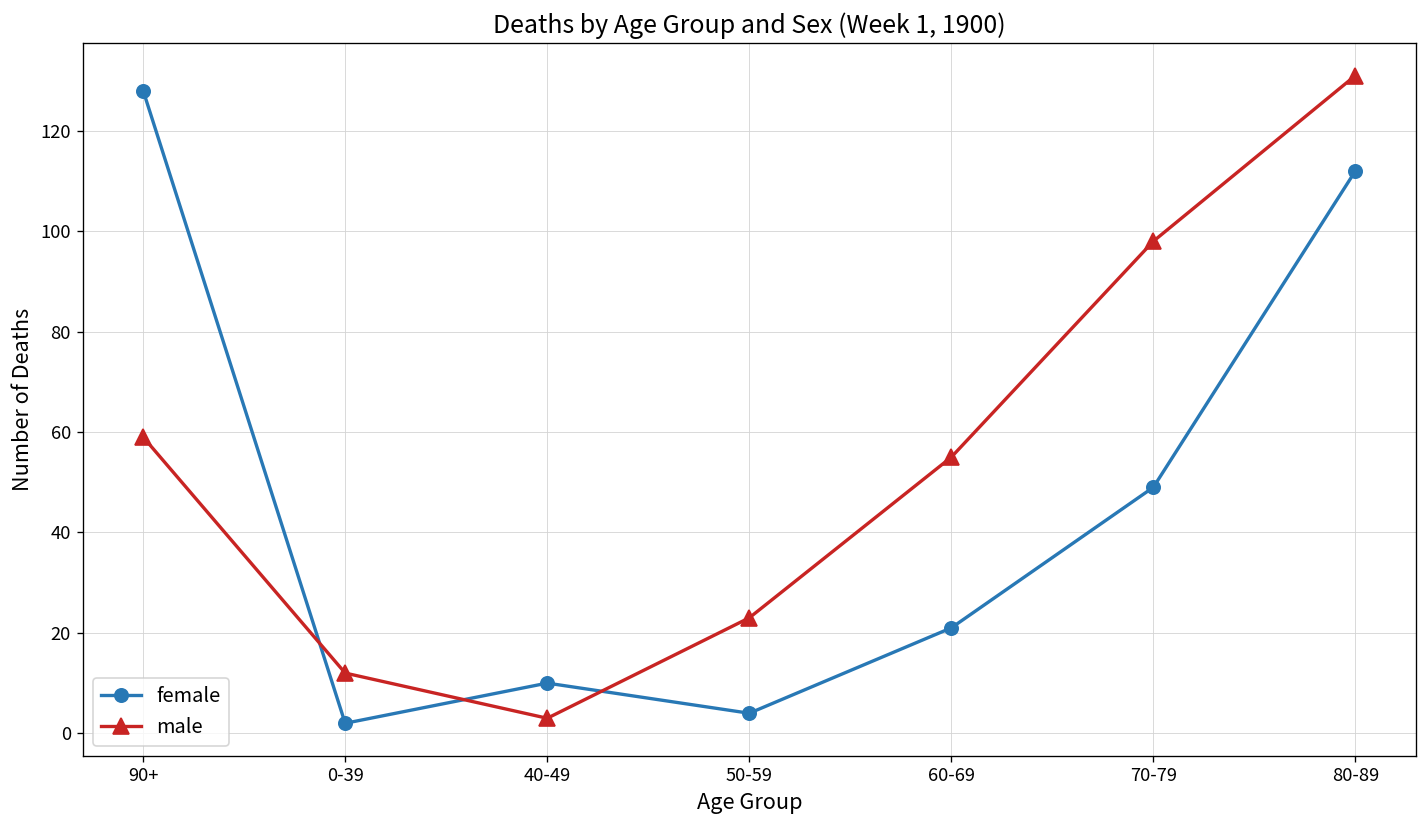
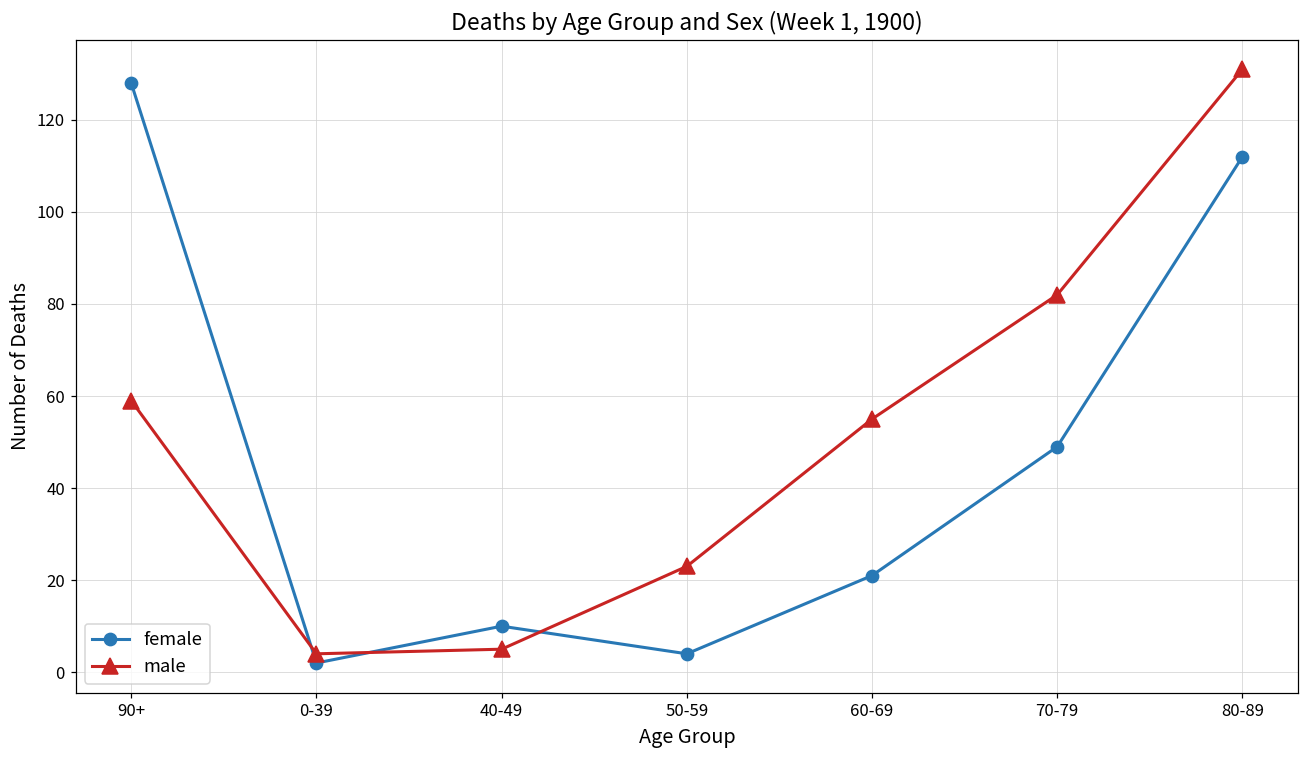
male, 0-39: 12 -> 4
male, 40-49: 3 -> 5
male, 70-79: 98 -> 82
